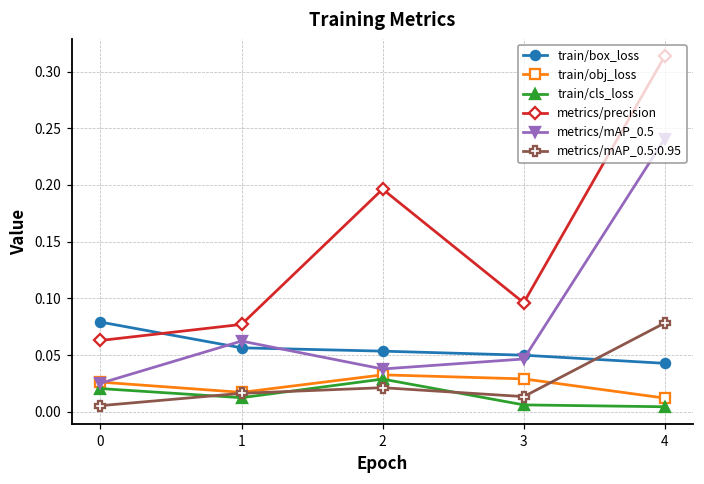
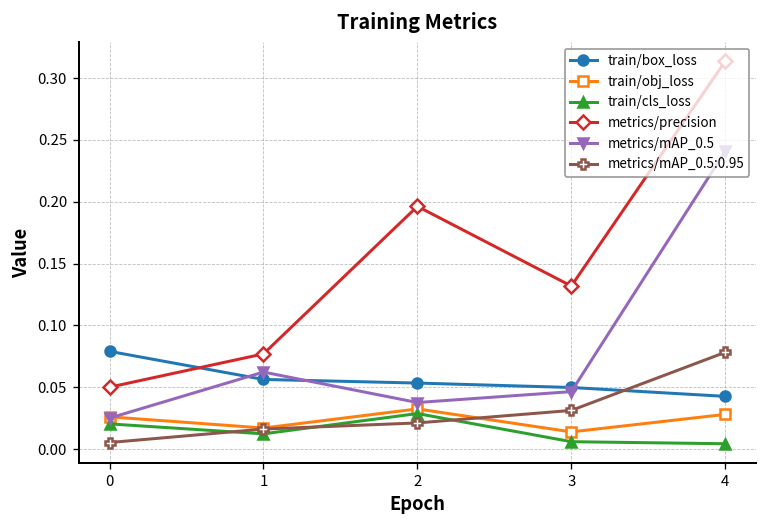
metrics/precision, 0: 0.063 -> 0.050
train/obj_loss, 3: 0.029 -> 0.014
metrics/precision, 3: 0.096 -> 0.132
metrics/mAP_0.5:0.95, 3: 0.013 -> 0.031
train/obj_loss, 4: 0.012 -> 0.028
